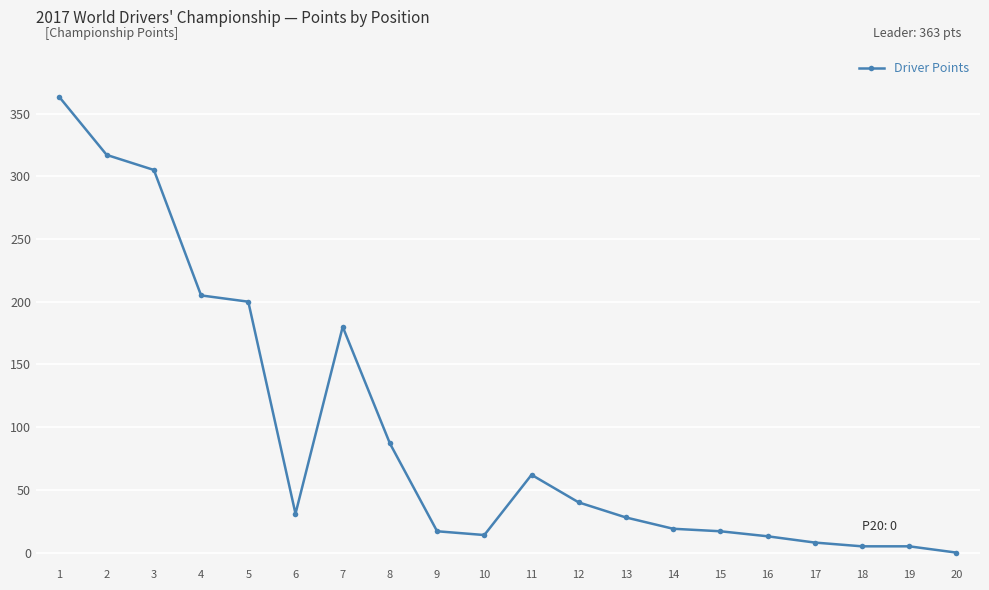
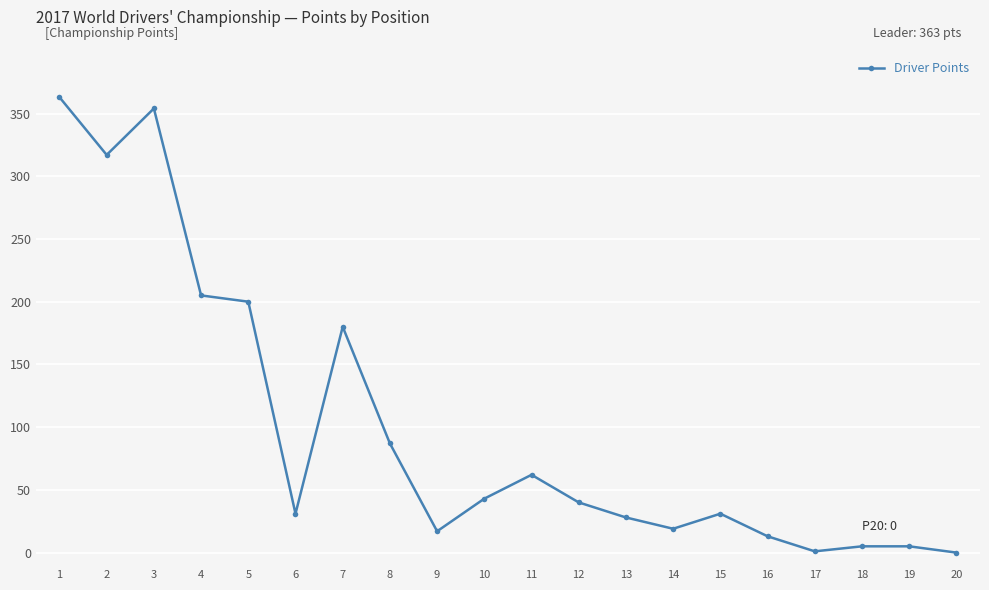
3: 305 -> 354
10: 14 -> 43
15: 17 -> 31
17: 8 -> 1
